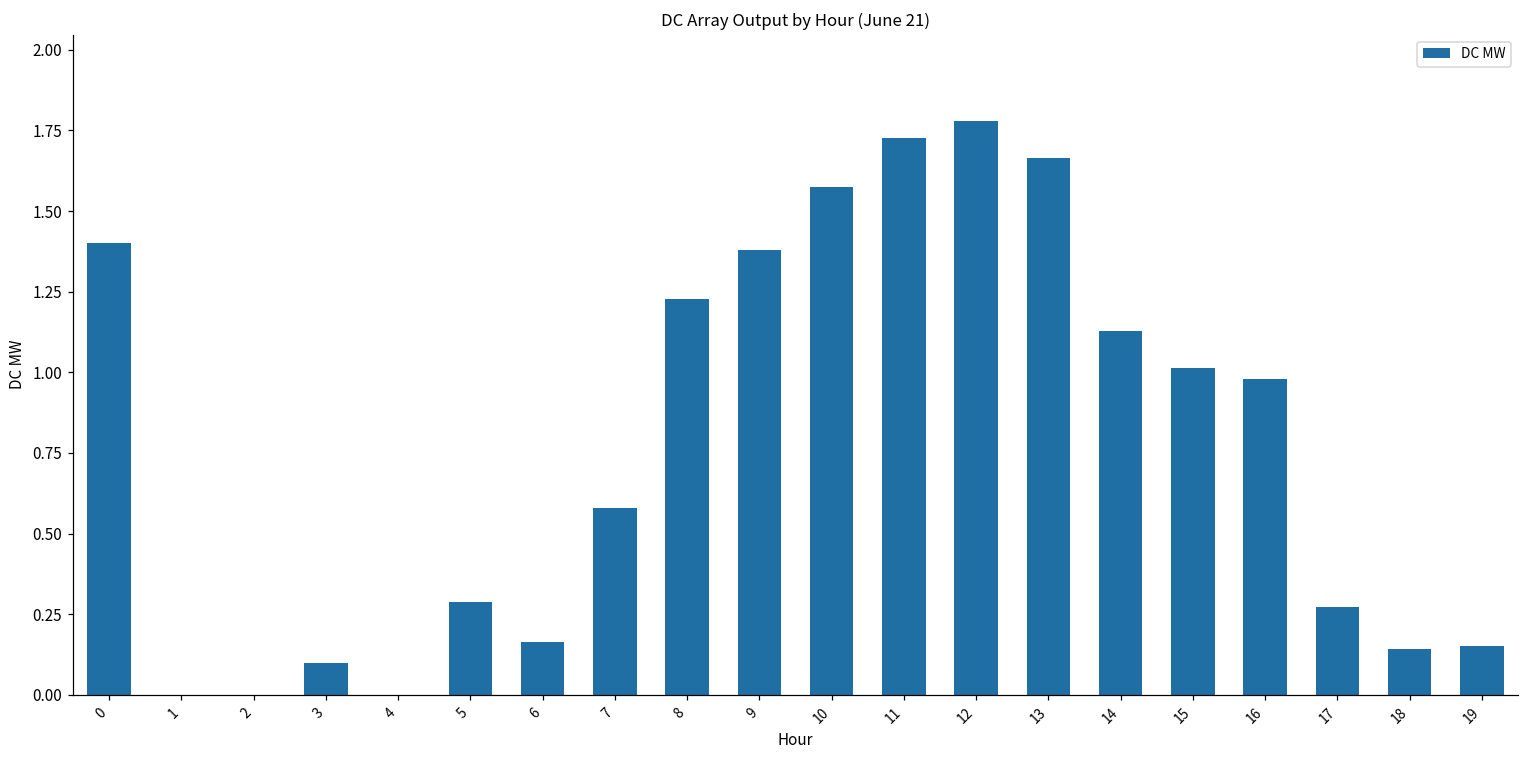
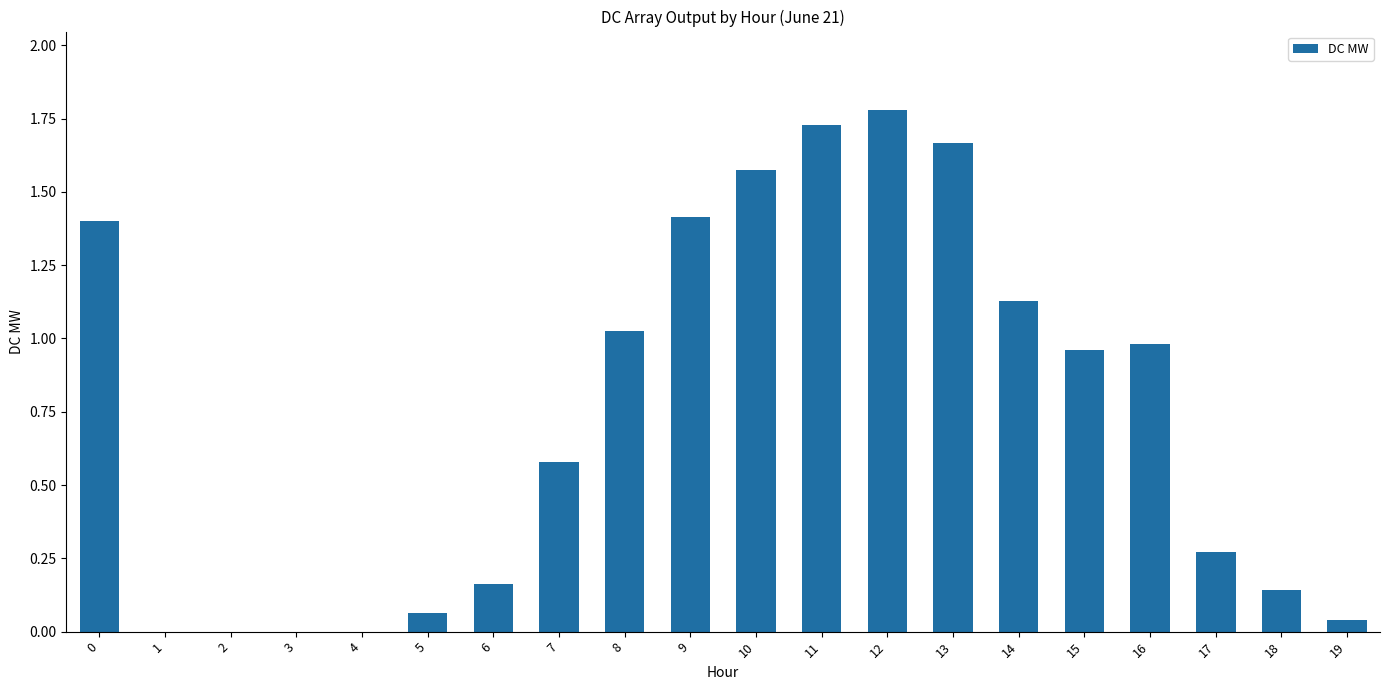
3: 0.1 -> 0.0
5: 0.29 -> 0.06
8: 1.23 -> 1.03
9: 1.38 -> 1.42
15: 1.01 -> 0.96
19: 0.15 -> 0.04
